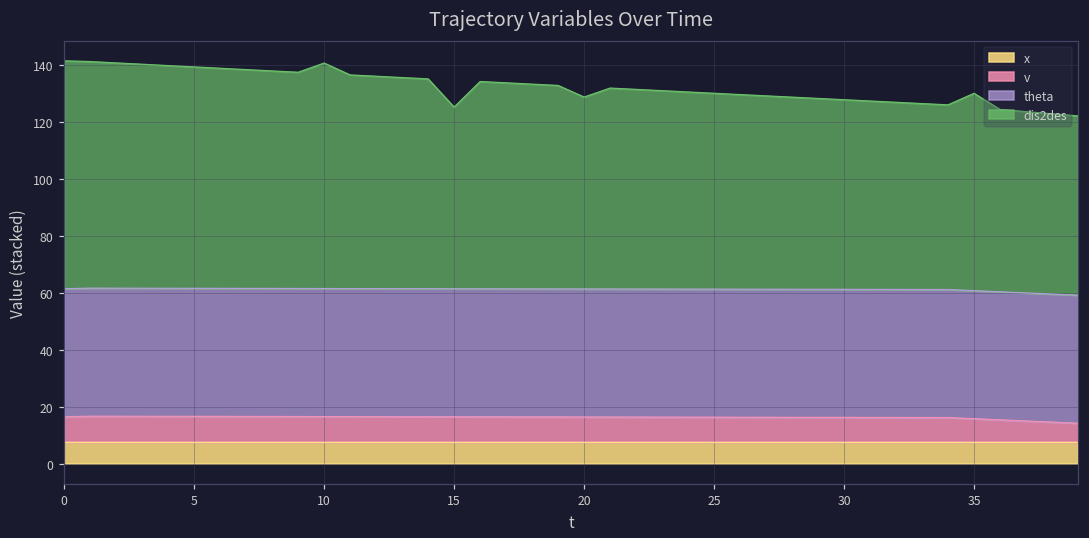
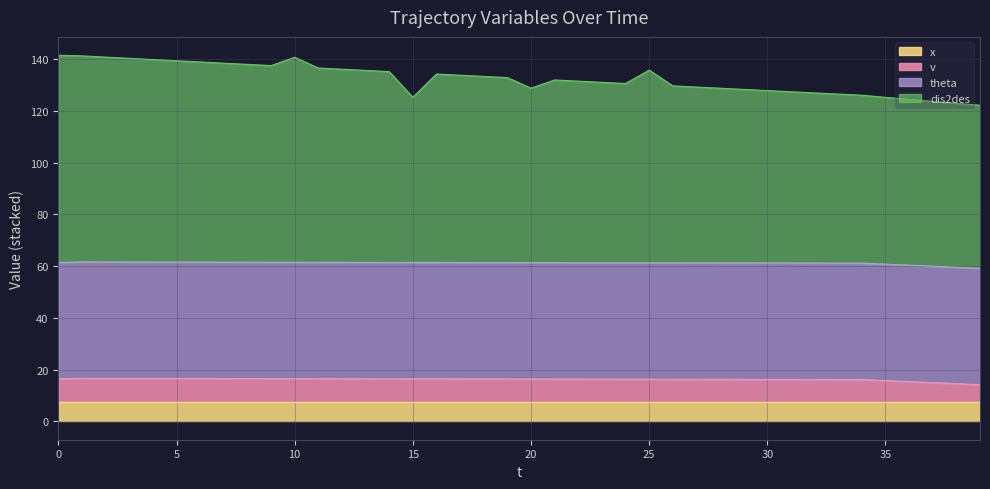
dis2des, 25: 69 -> 74
dis2des, 35: 69 -> 64
